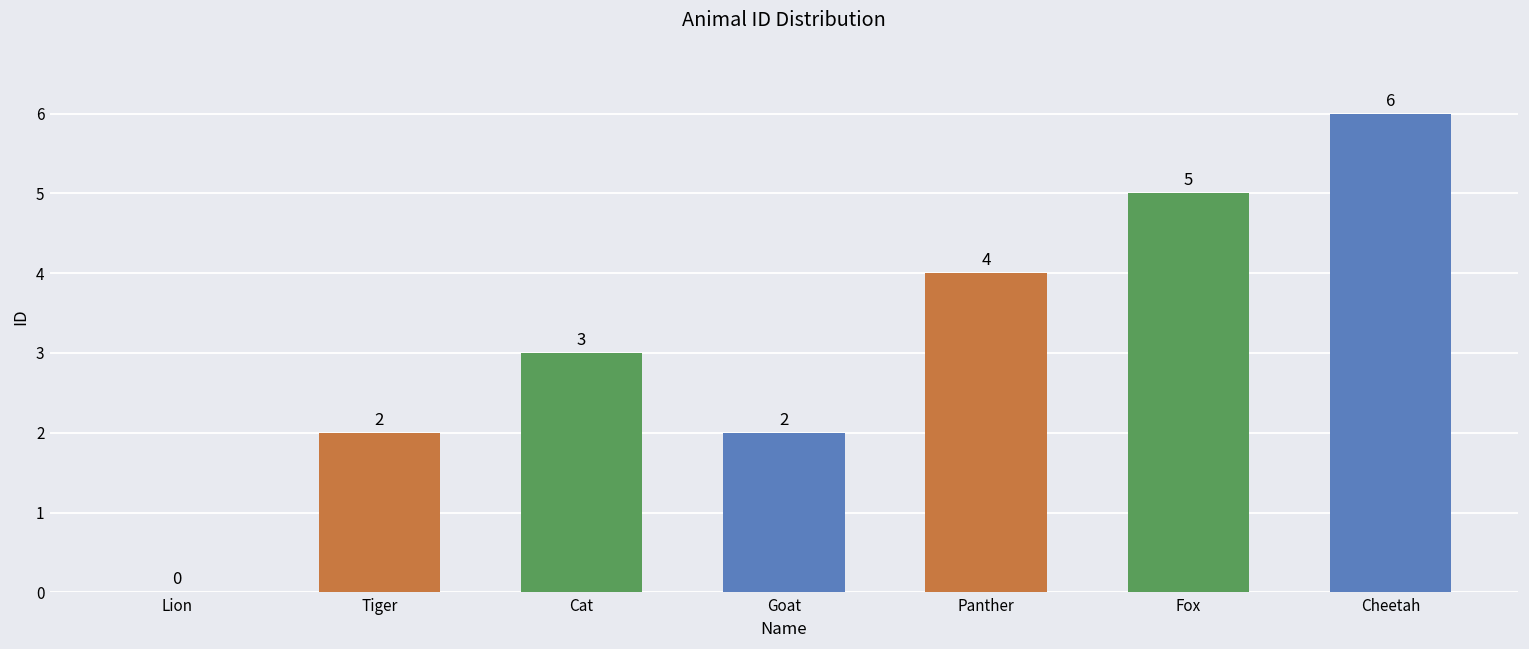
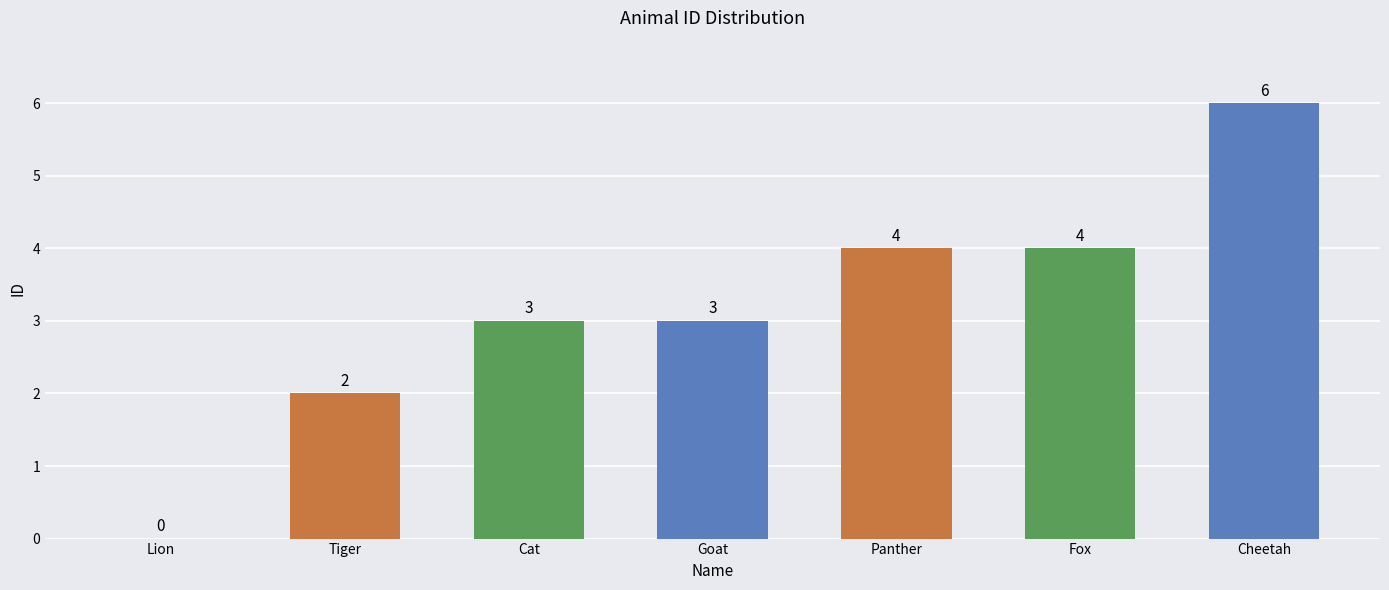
Goat: 2 -> 3
Fox: 5 -> 4
